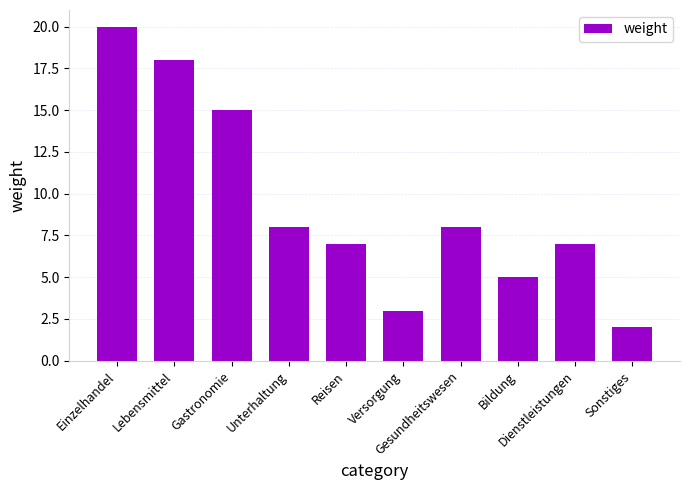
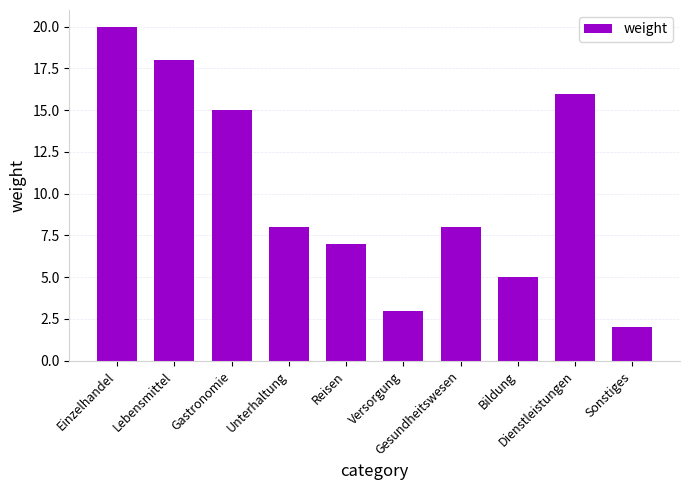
Dienstleistungen: 7 -> 16
